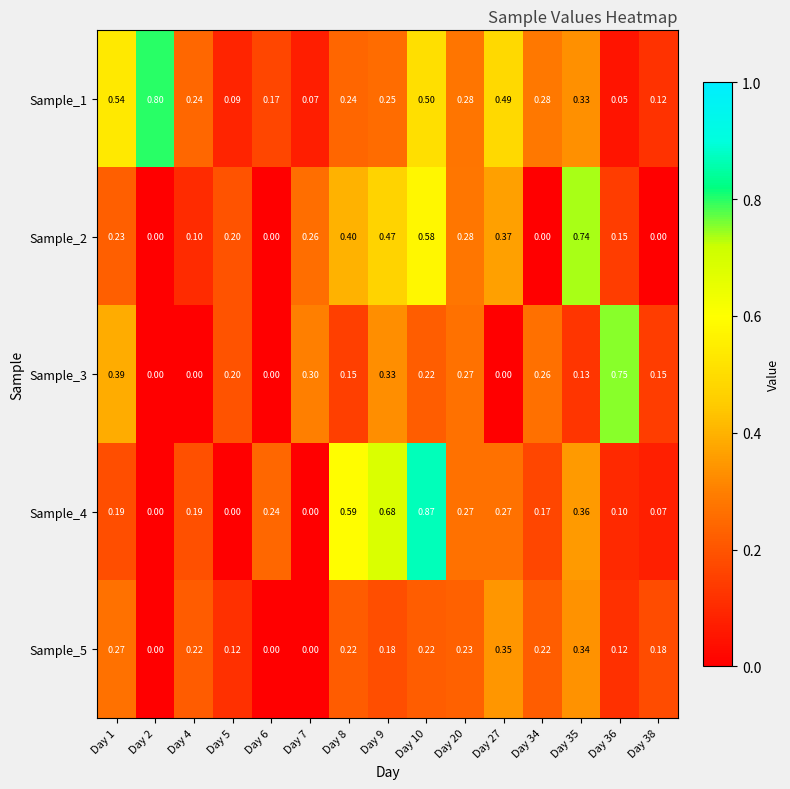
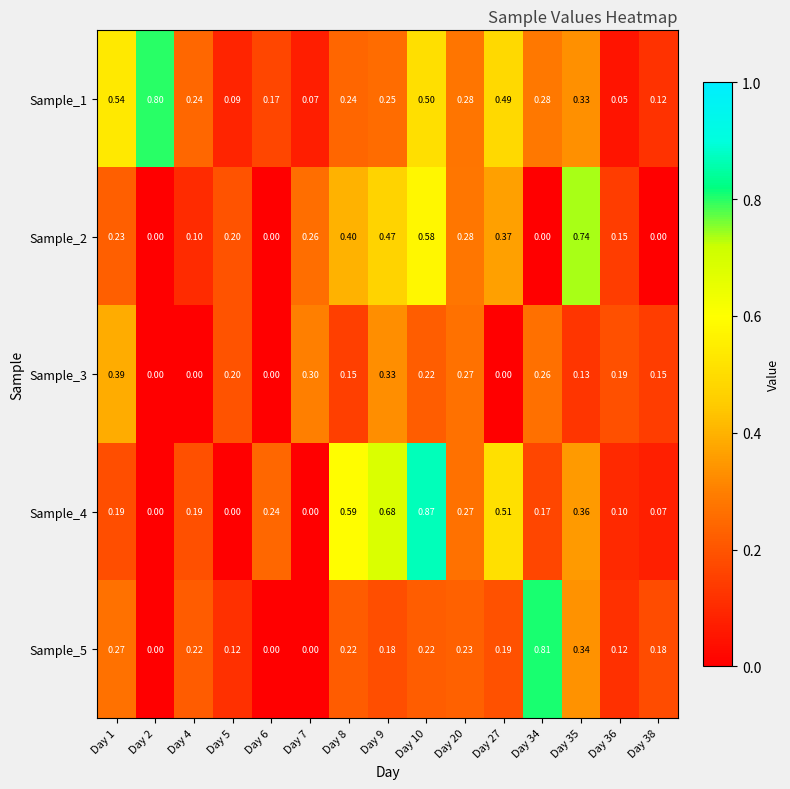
Sample_3, Day 36: 0.75 -> 0.19
Sample_4, Day 27: 0.27 -> 0.51
Sample_5, Day 27: 0.35 -> 0.19
Sample_5, Day 34: 0.22 -> 0.81
